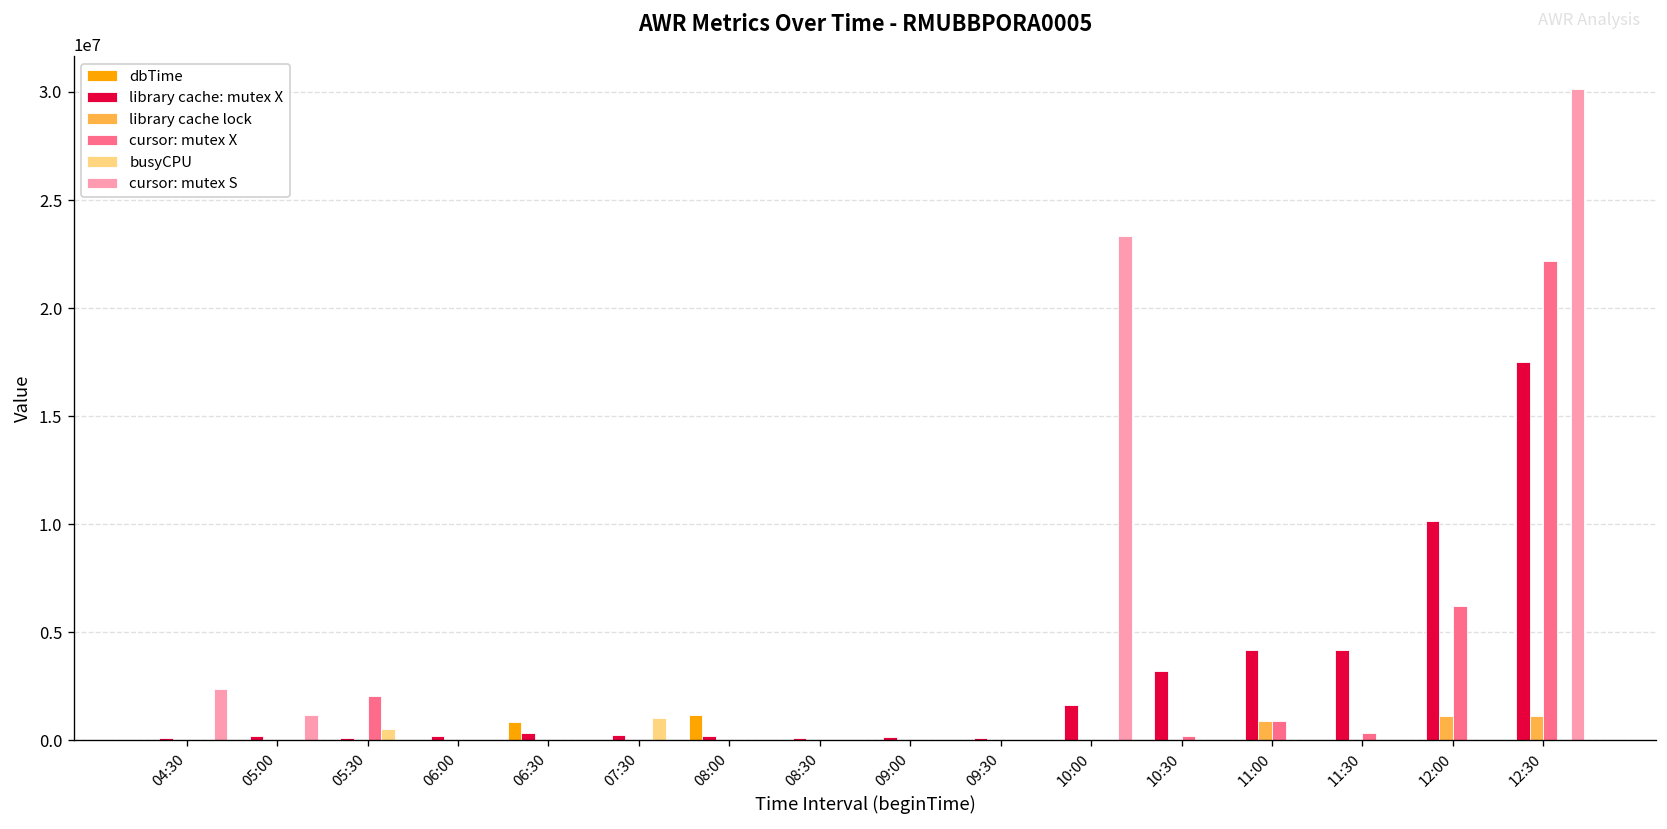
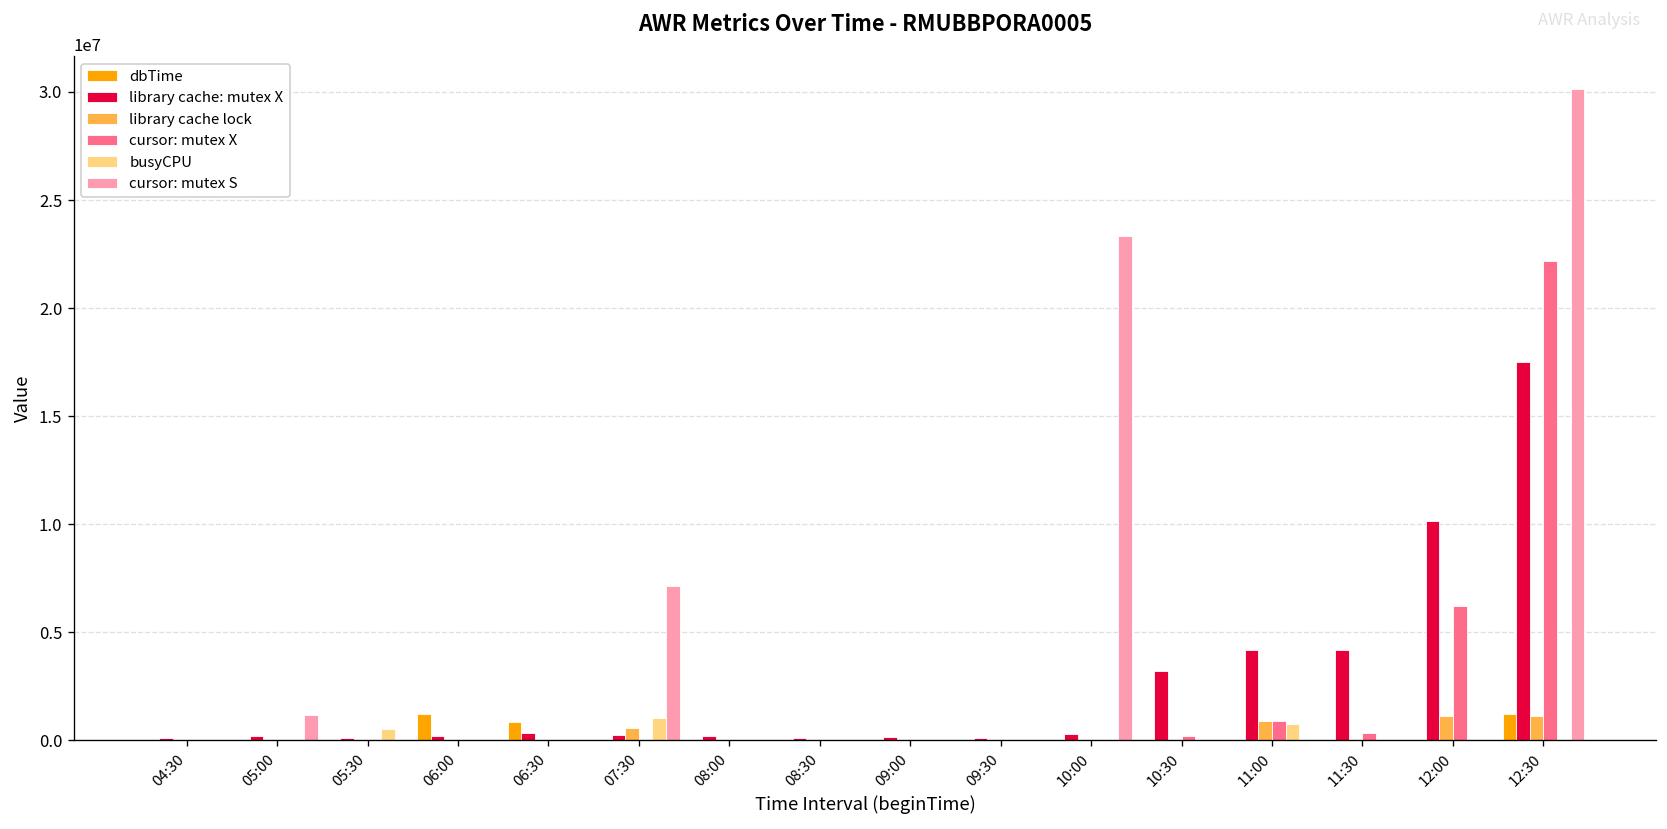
cursor: mutex S, 04:30: 2400000 -> 0
cursor: mutex X, 05:30: 2100000 -> 0
dbTime, 06:00: 0 -> 1200000
library cache lock, 07:30: 0 -> 600000
cursor: mutex S, 07:30: 0 -> 7100000
dbTime, 08:00: 1200000 -> 0
library cache: mutex X, 10:00: 1700000 -> 300000
busyCPU, 11:00: 0 -> 800000
dbTime, 12:30: 0 -> 1200000
